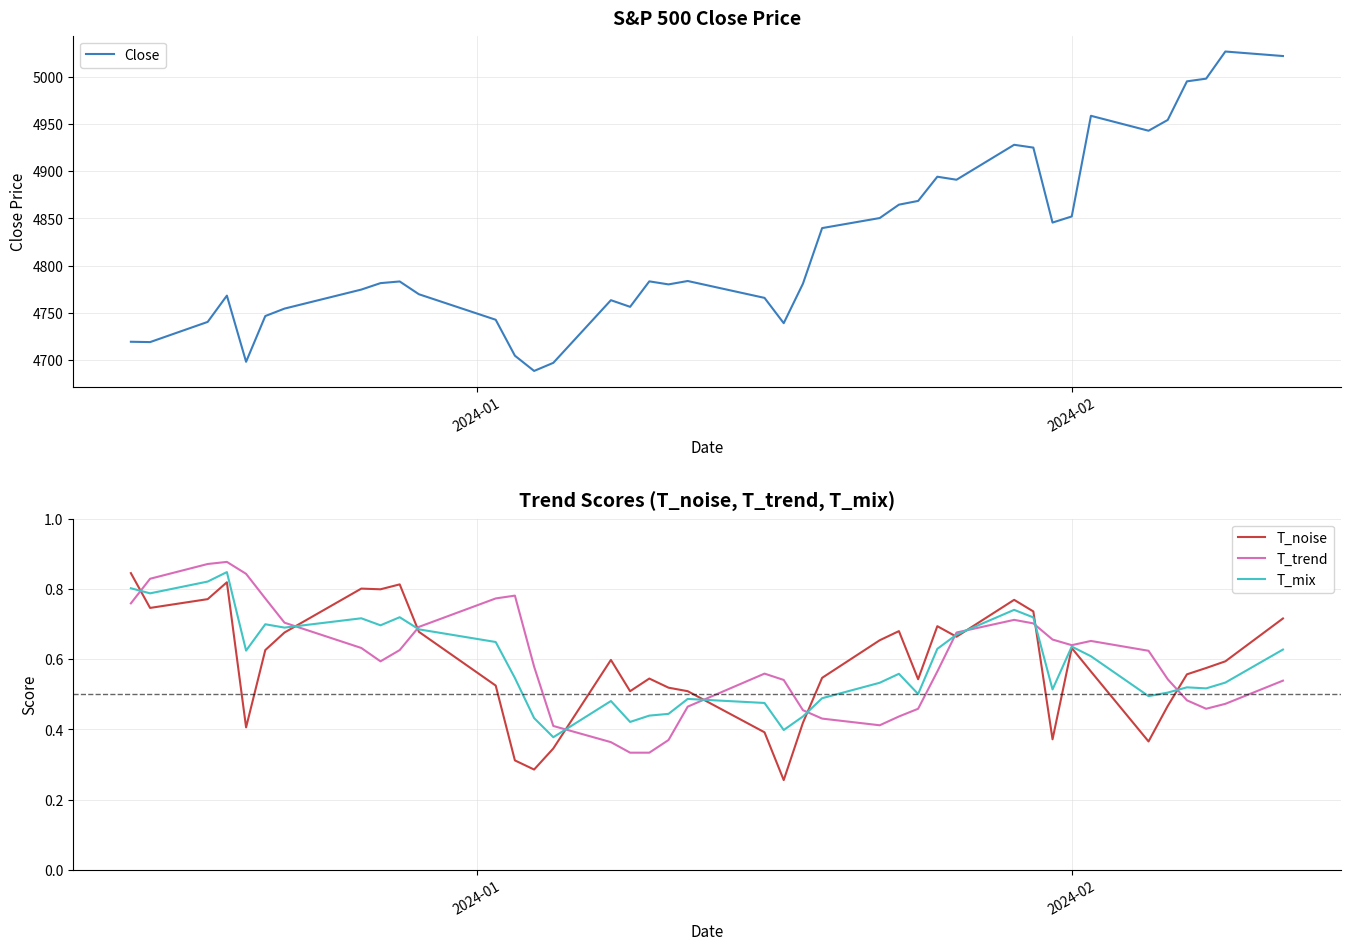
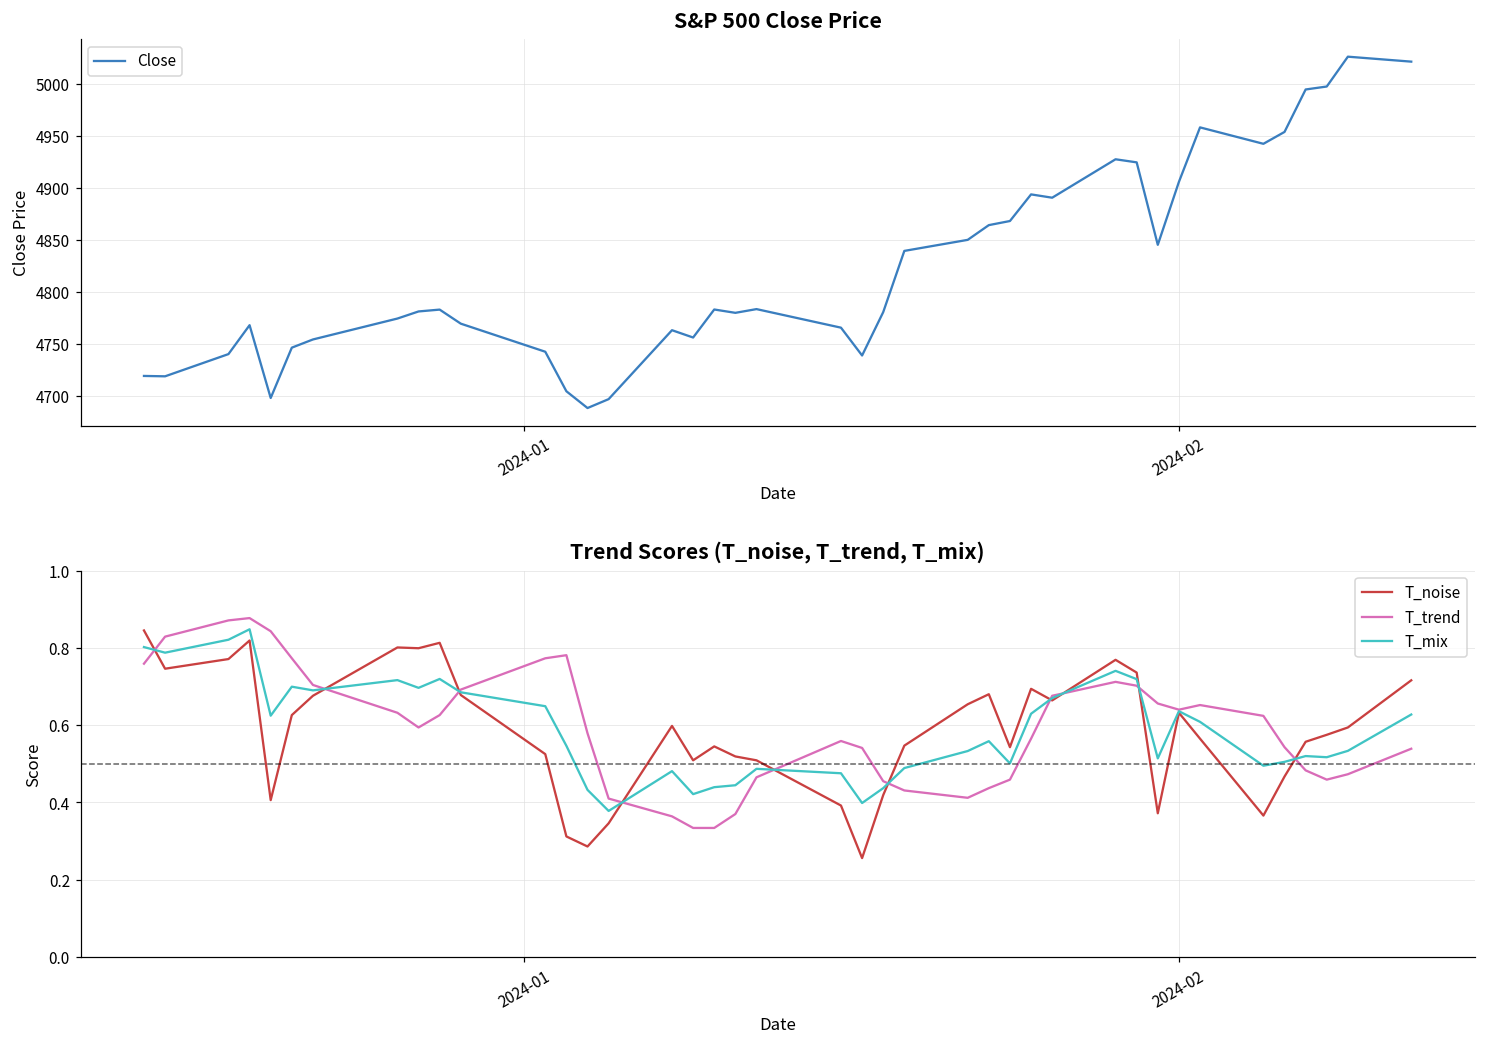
S&P 500 Close Price, 2024-02: 4850 -> 4910
